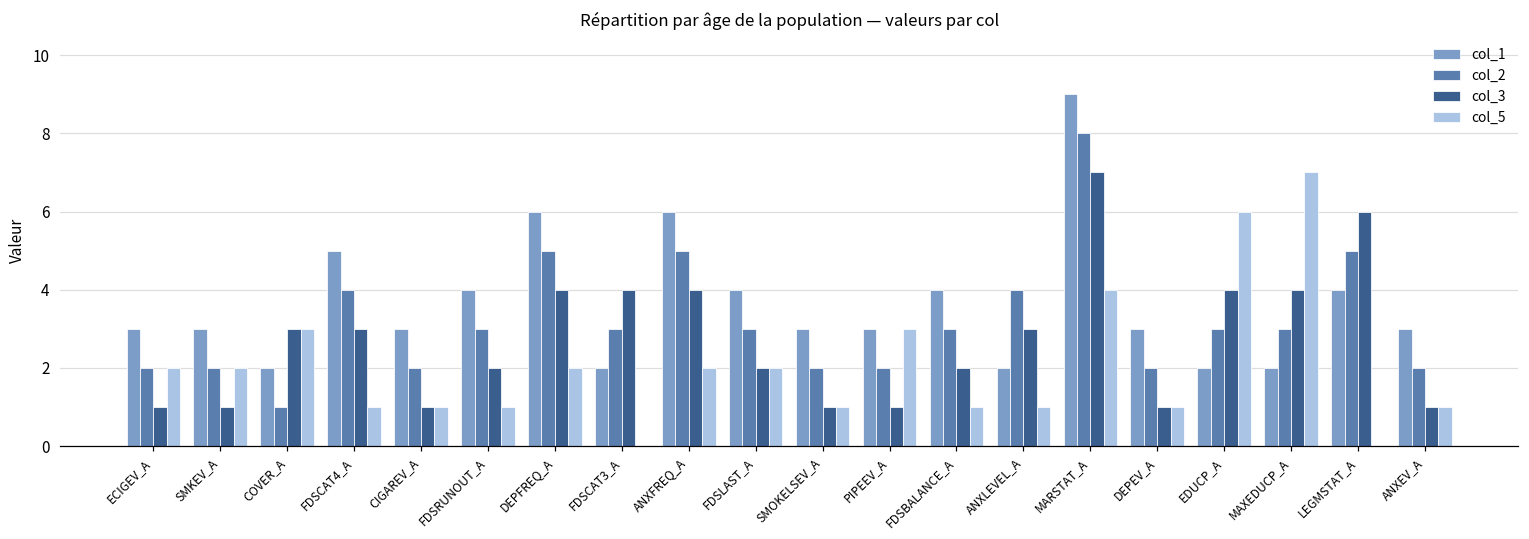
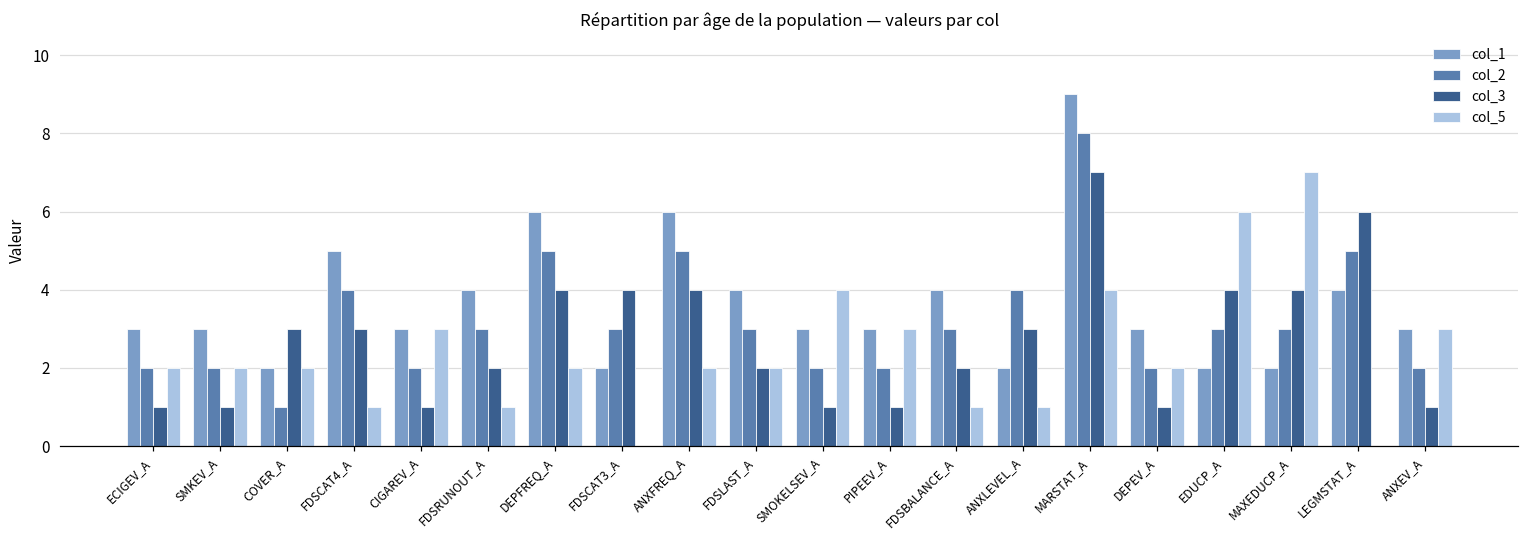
col_5, COVER_A: 3 -> 2
col_5, CIGAREV_A: 1 -> 3
col_5, SMOKELSEV_A: 1 -> 4
col_5, DEPEV_A: 1 -> 2
col_5, ANXEV_A: 1 -> 3
